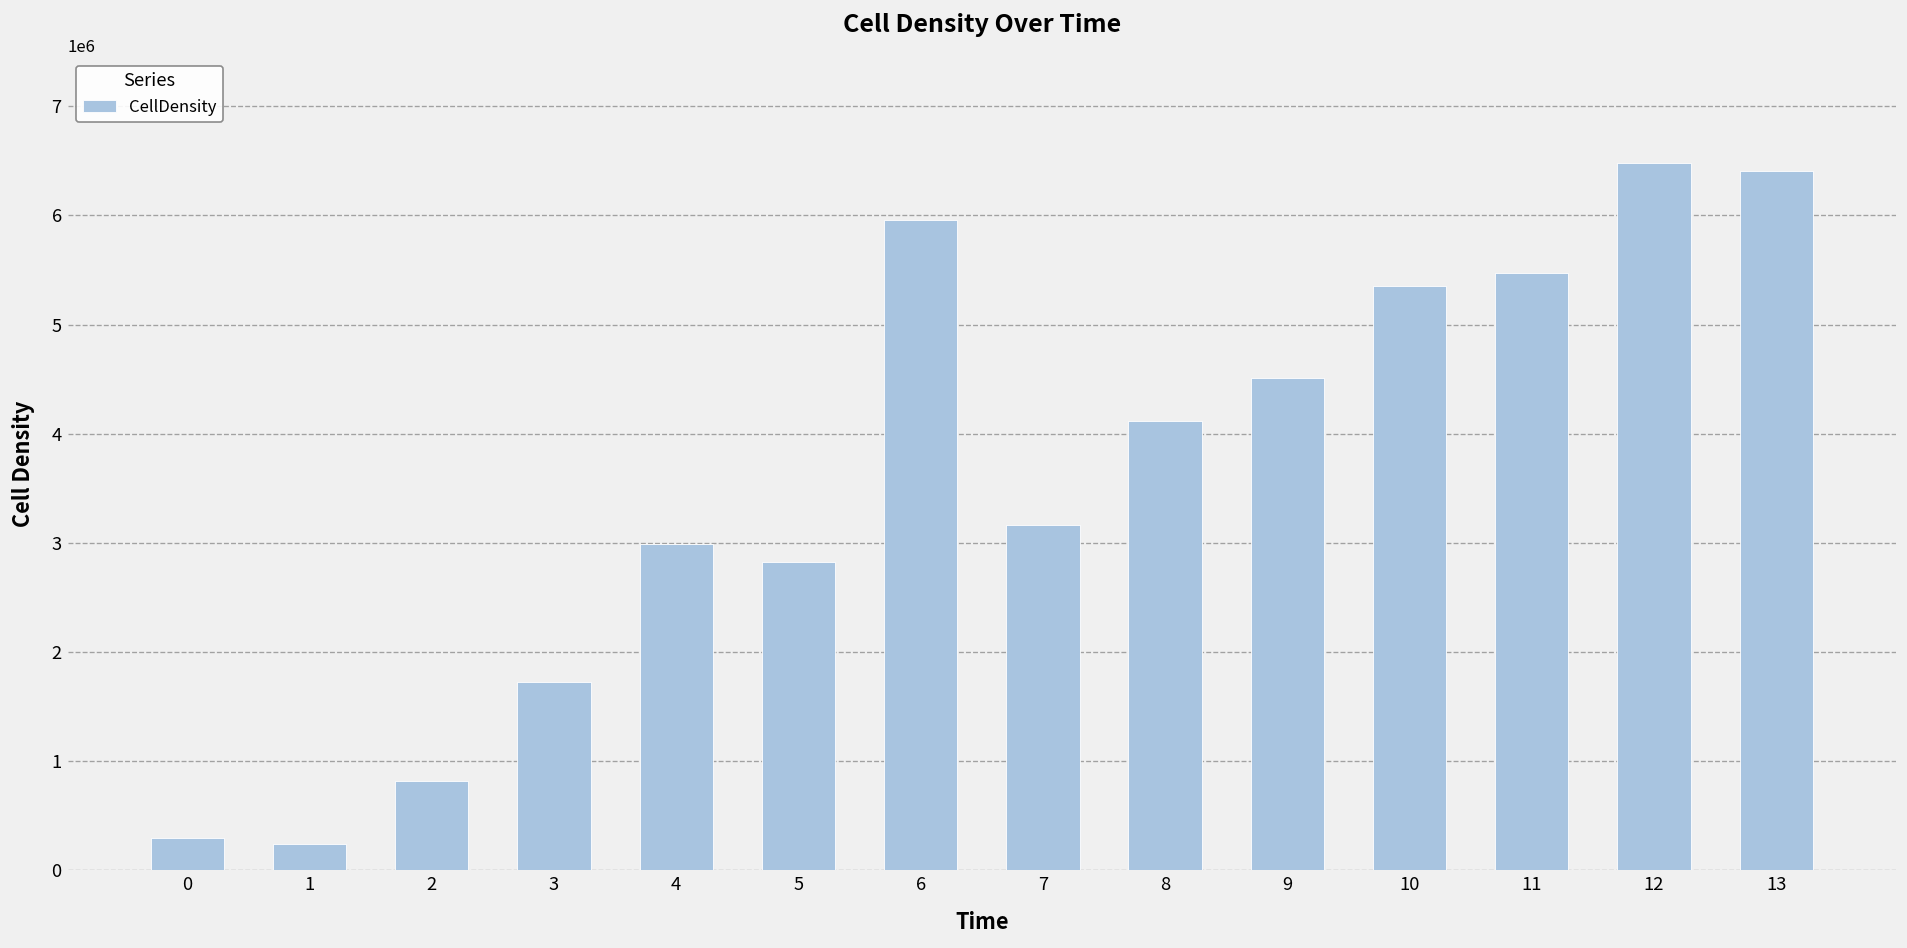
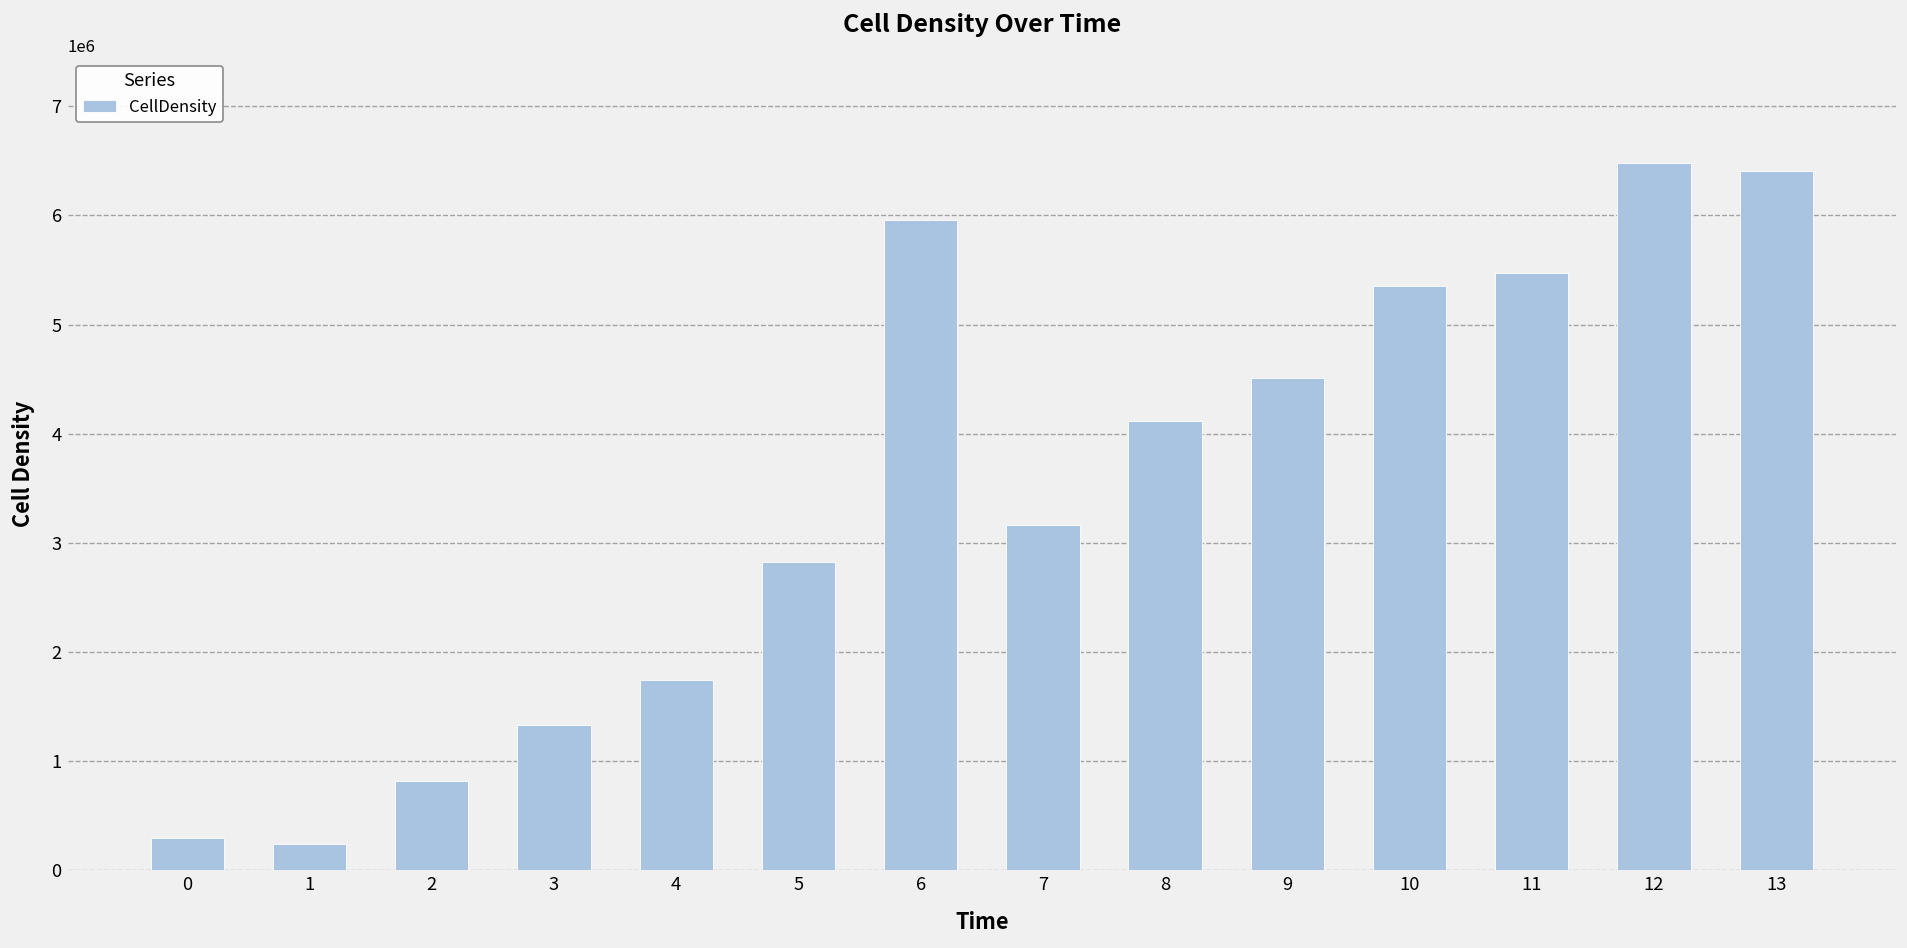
3: 1700000 -> 1300000
4: 3000000 -> 1700000
